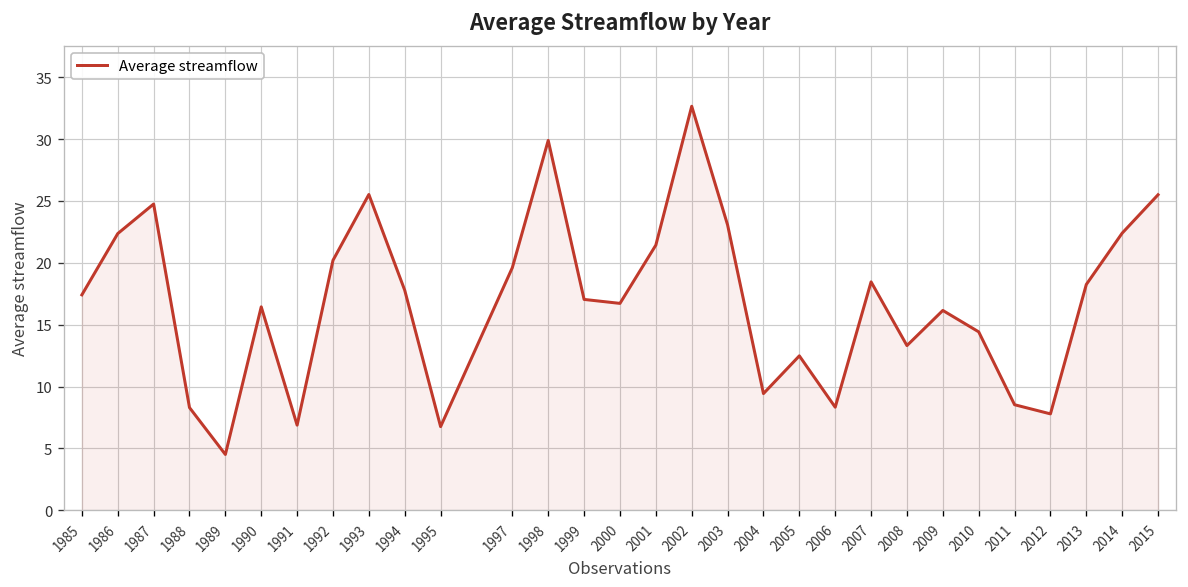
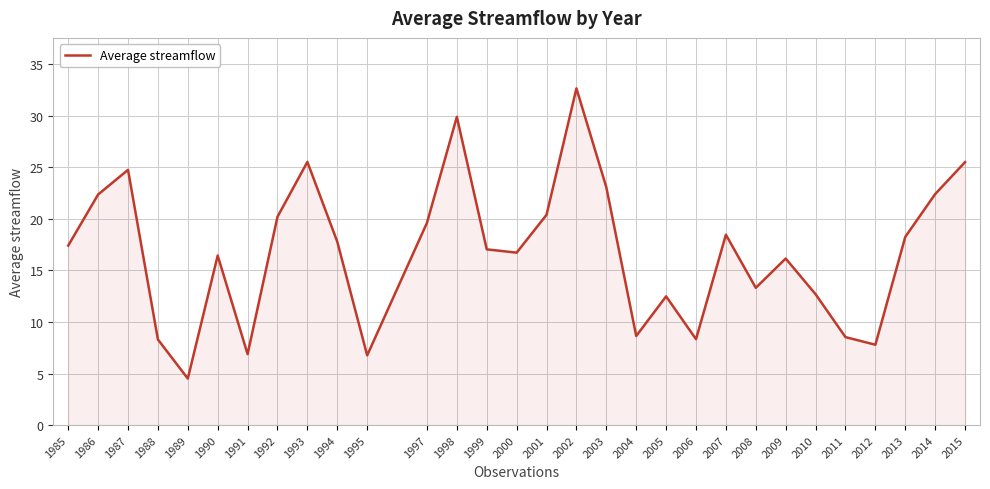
2001: 21.4 -> 20.4
2004: 9.4 -> 8.6
2010: 14.4 -> 12.7
